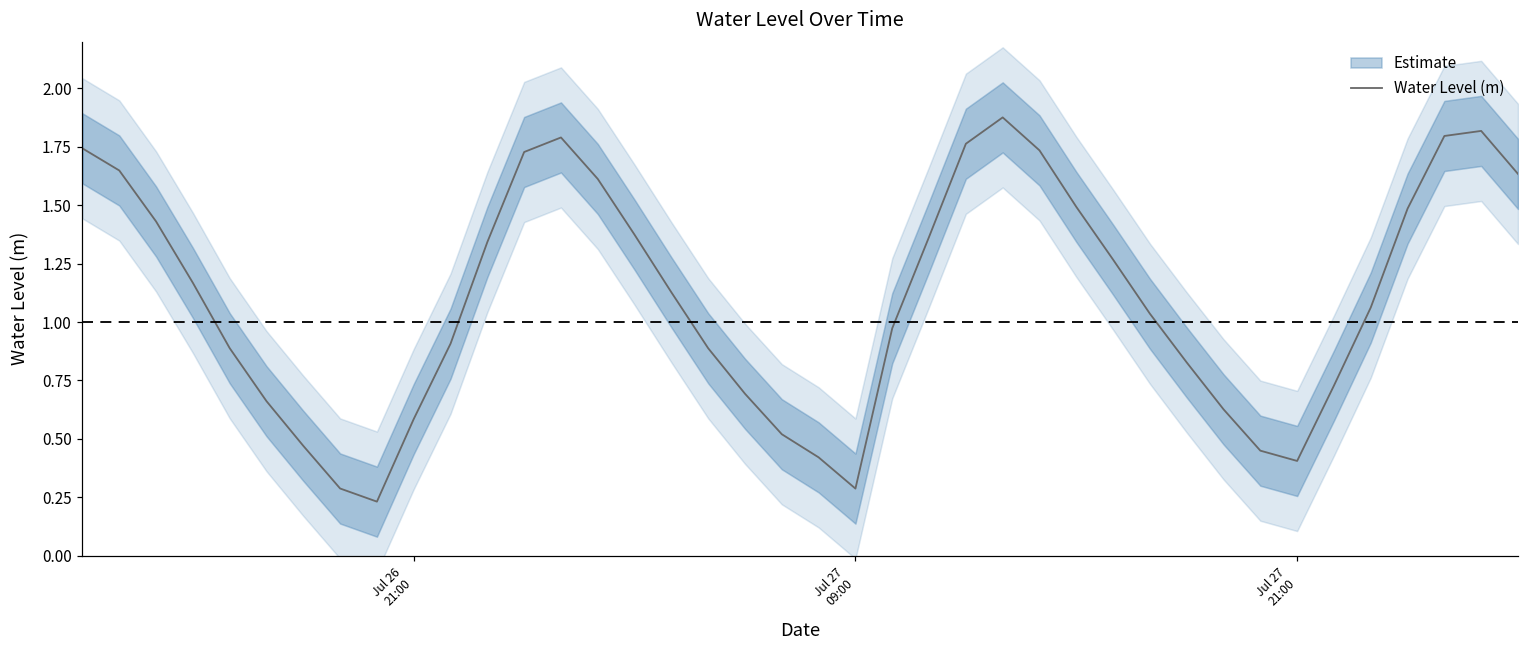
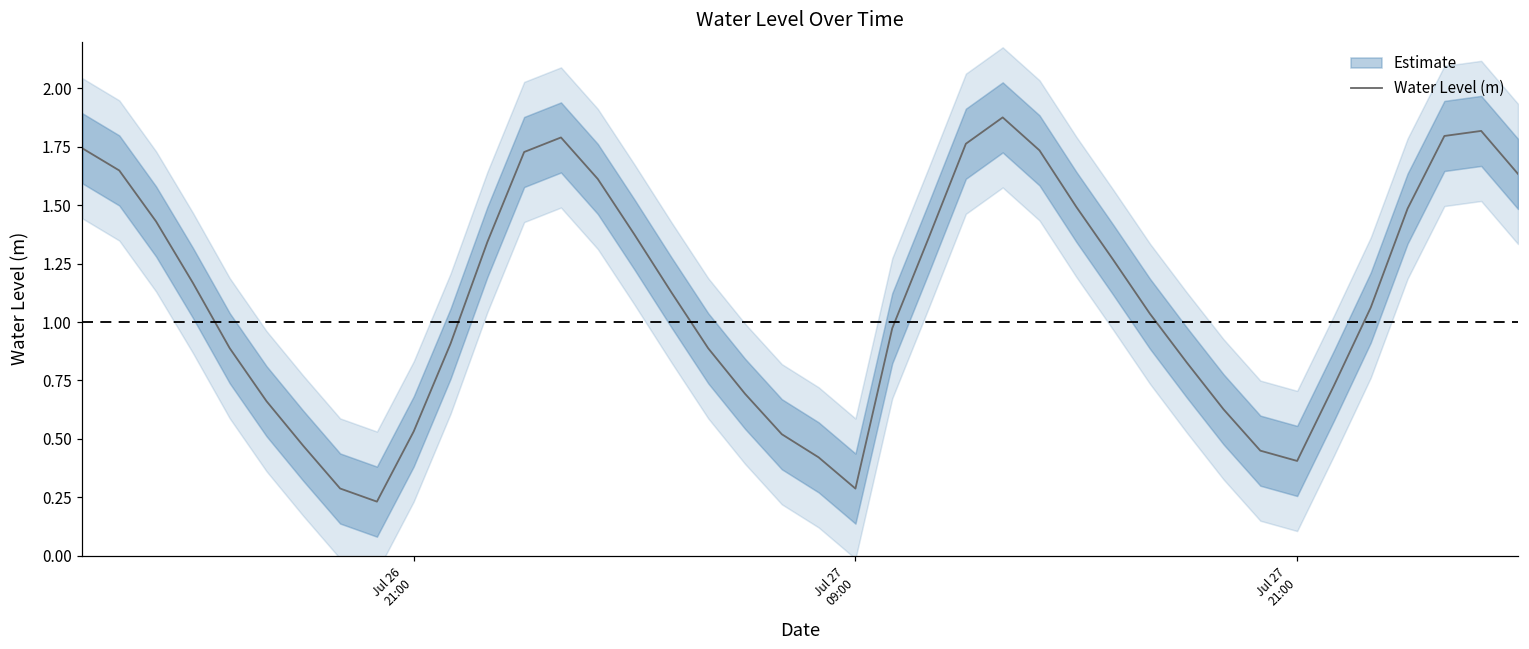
Water Level (m), Jul 26 21:00: 0.58 -> 0.53
